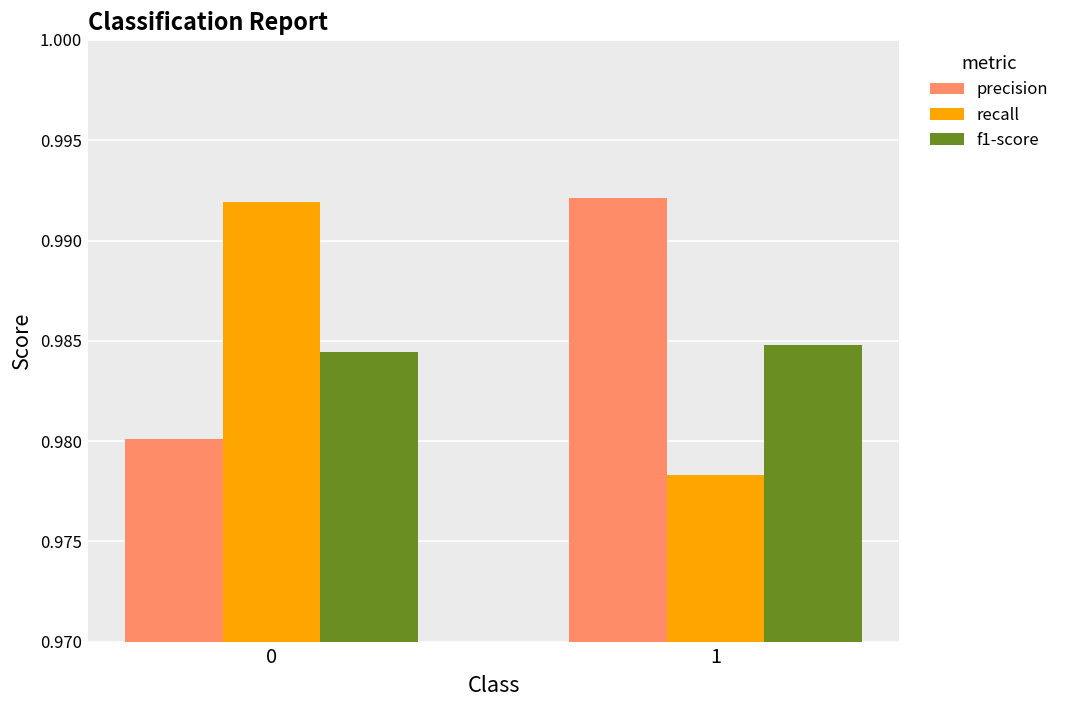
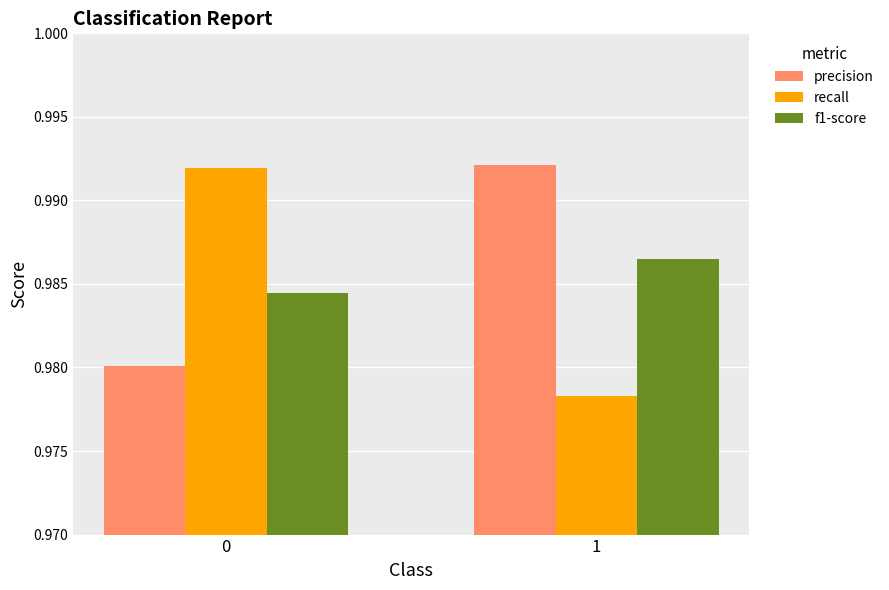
f1-score, 1: 0.9848 -> 0.9865
